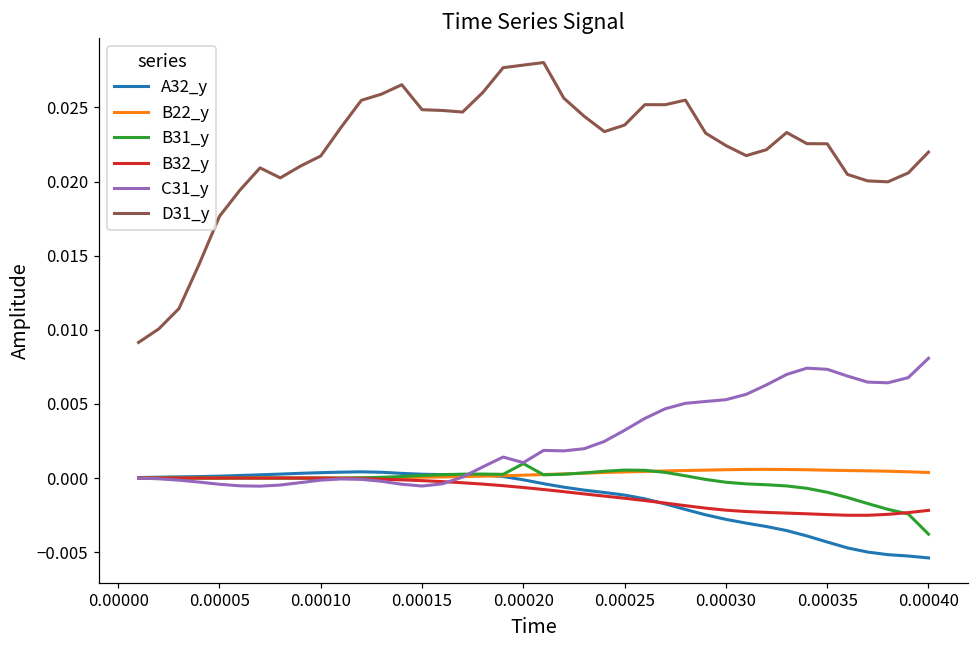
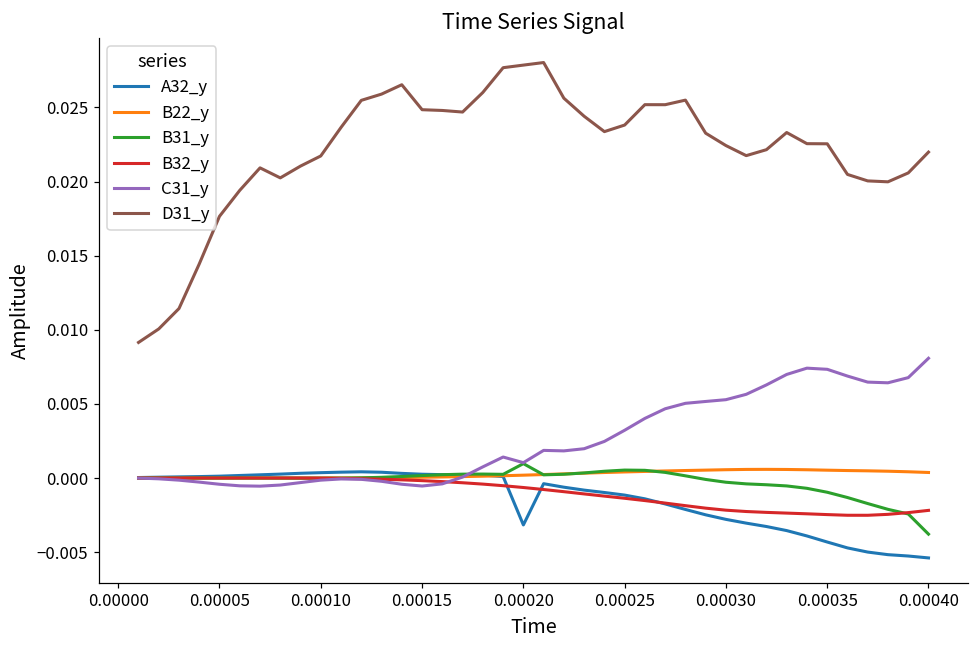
A32_y, 0.00020: -0.0001 -> -0.0032
